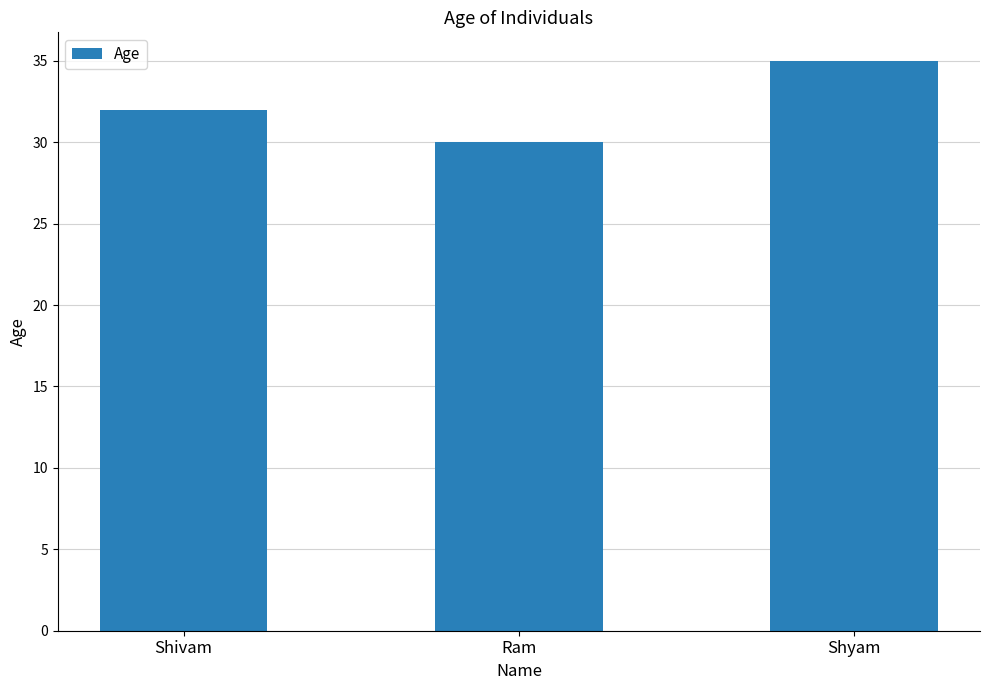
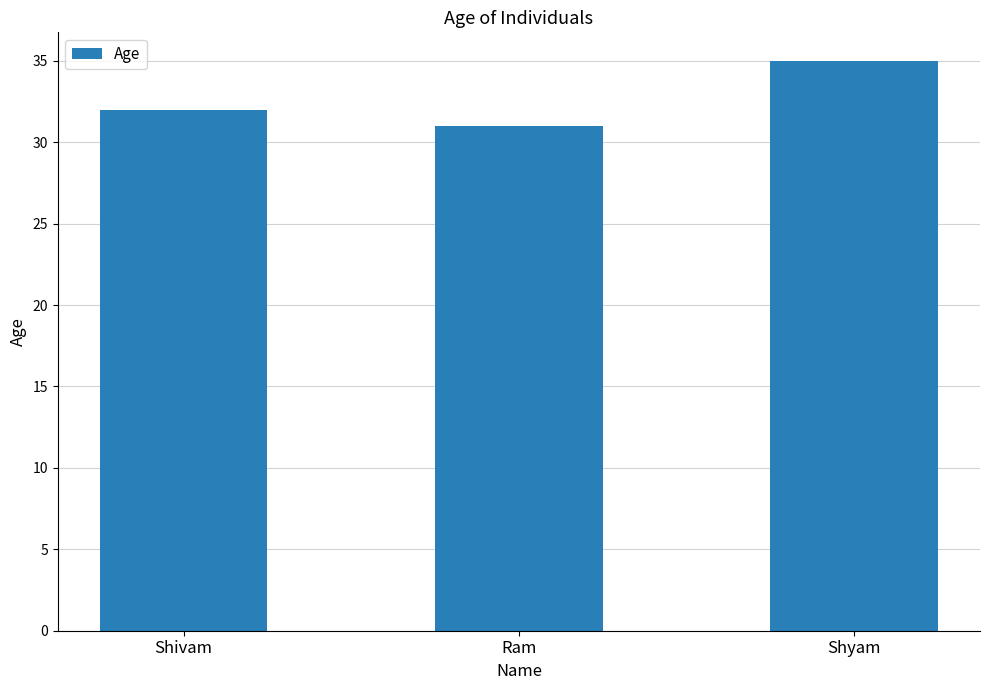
Ram: 30 -> 31
